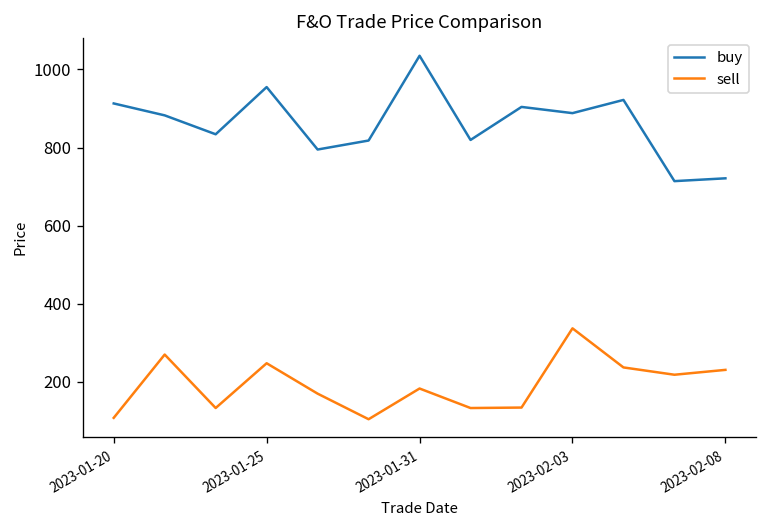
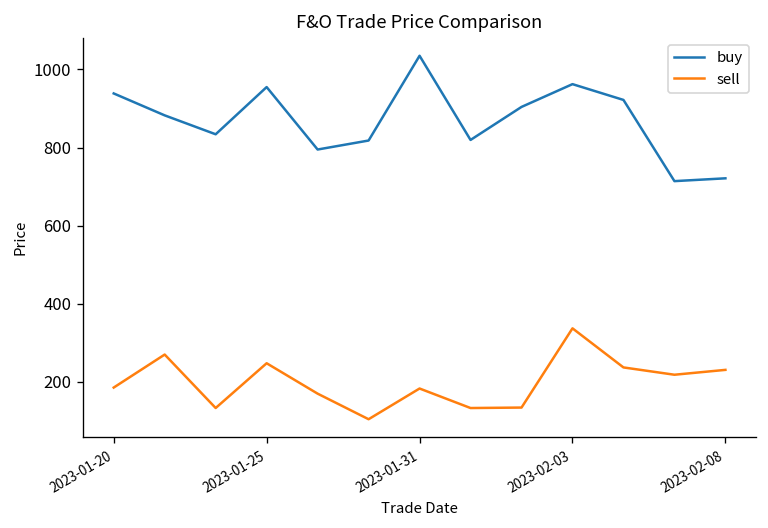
buy, 2023-01-20: 910 -> 940
sell, 2023-01-20: 110 -> 190
buy, 2023-02-03: 890 -> 960
